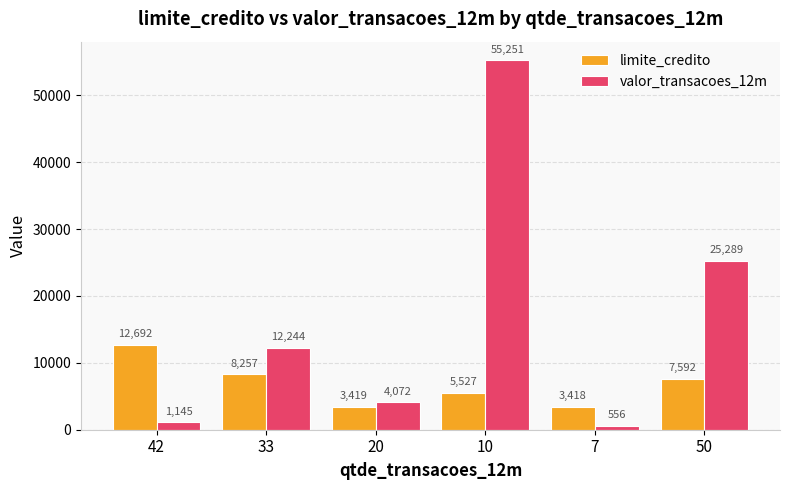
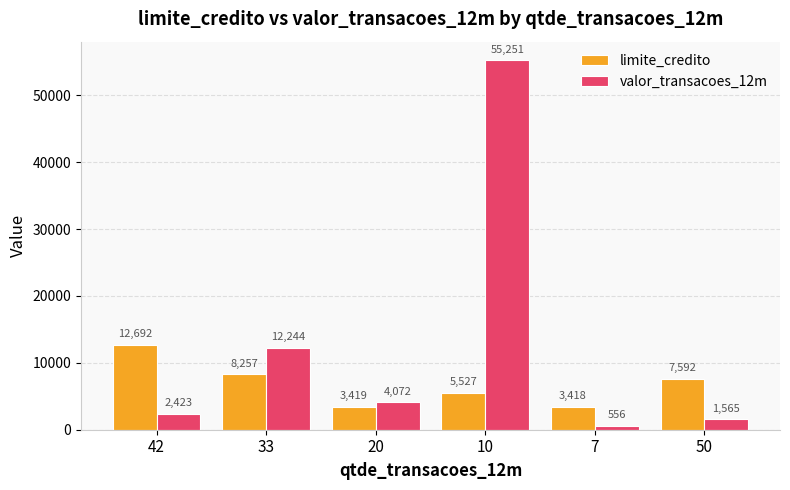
valor_transacoes_12m, 42: 1,145 -> 2,423
valor_transacoes_12m, 50: 25,289 -> 1,565
